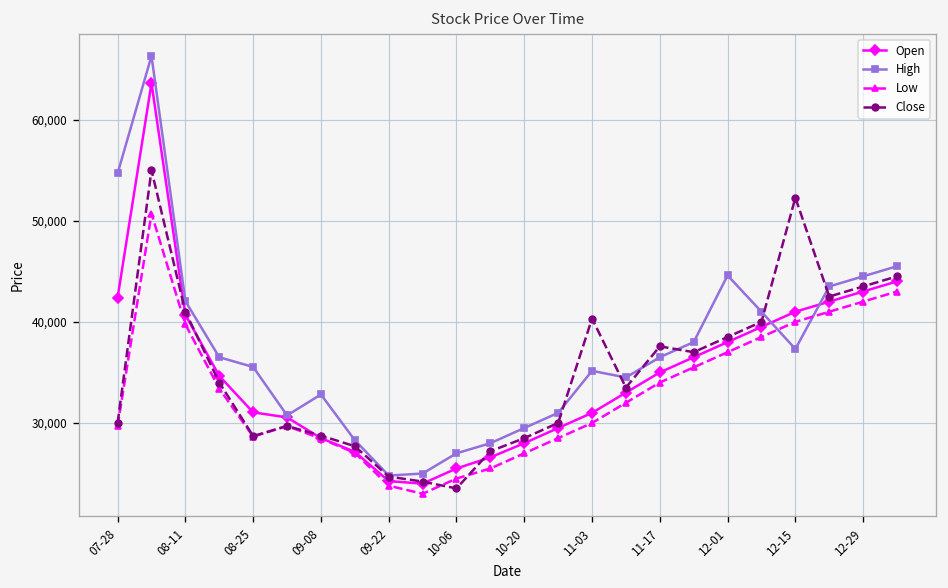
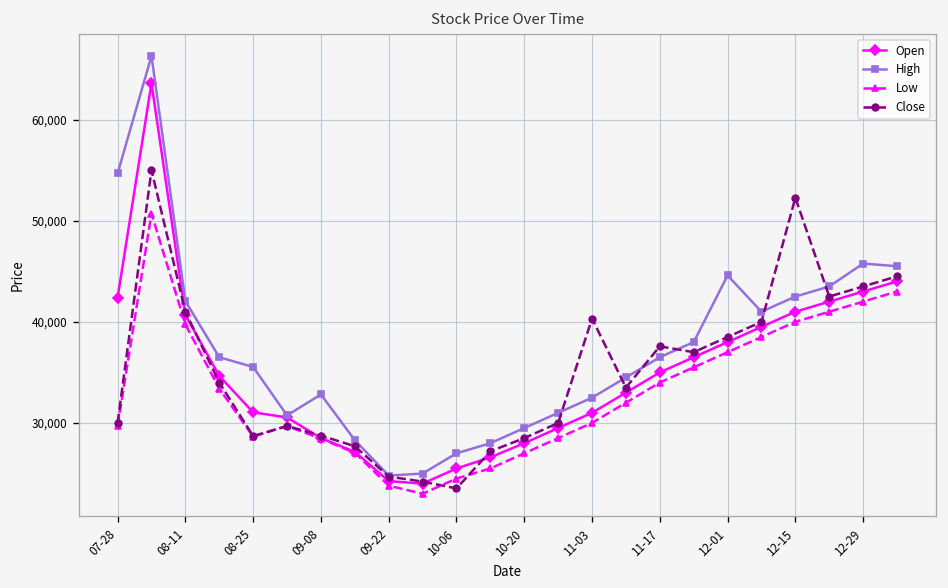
High, 11-03: 35,000 -> 33,000
High, 12-15: 37,000 -> 43,000
High, 12-29: 45,000 -> 46,000
